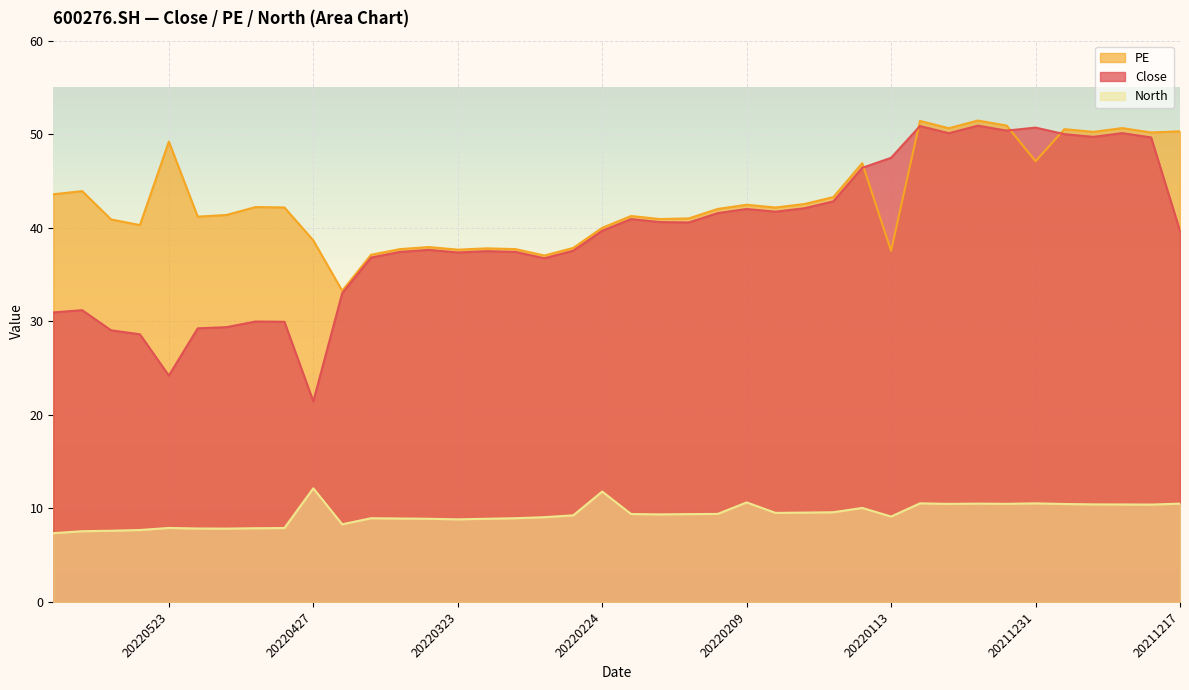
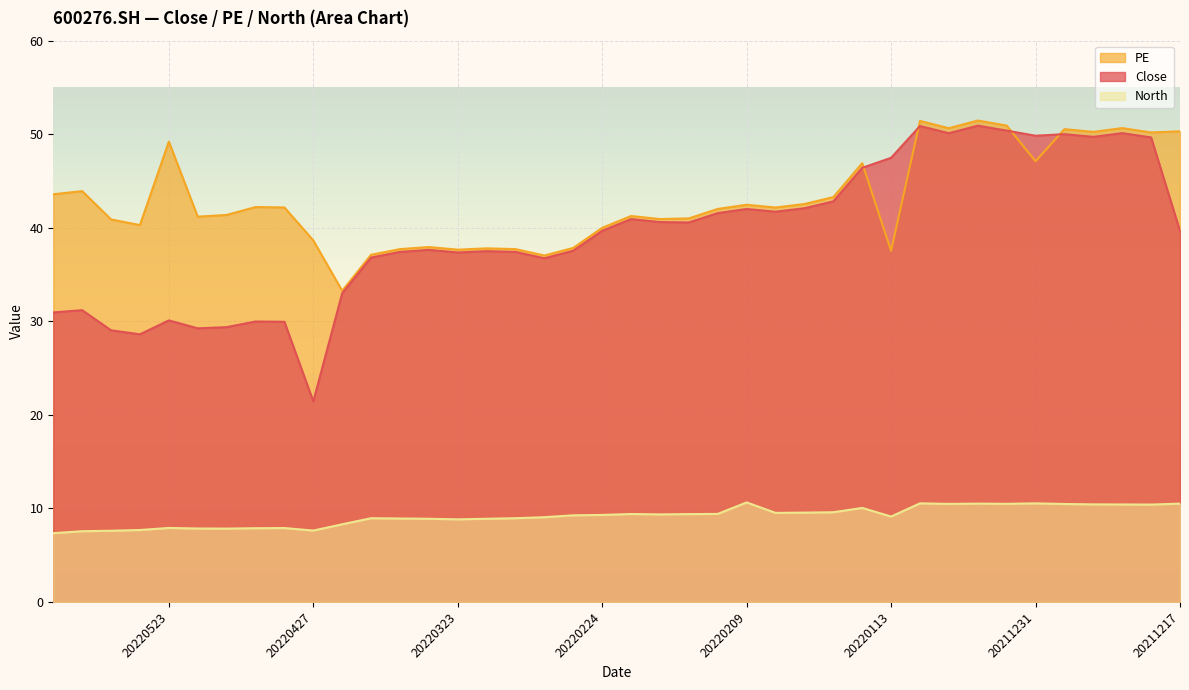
Close, 20220523: 24 -> 30
North, 20220427: 12 -> 8
North, 20220224: 12 -> 9
Close, 20211231: 51 -> 50
